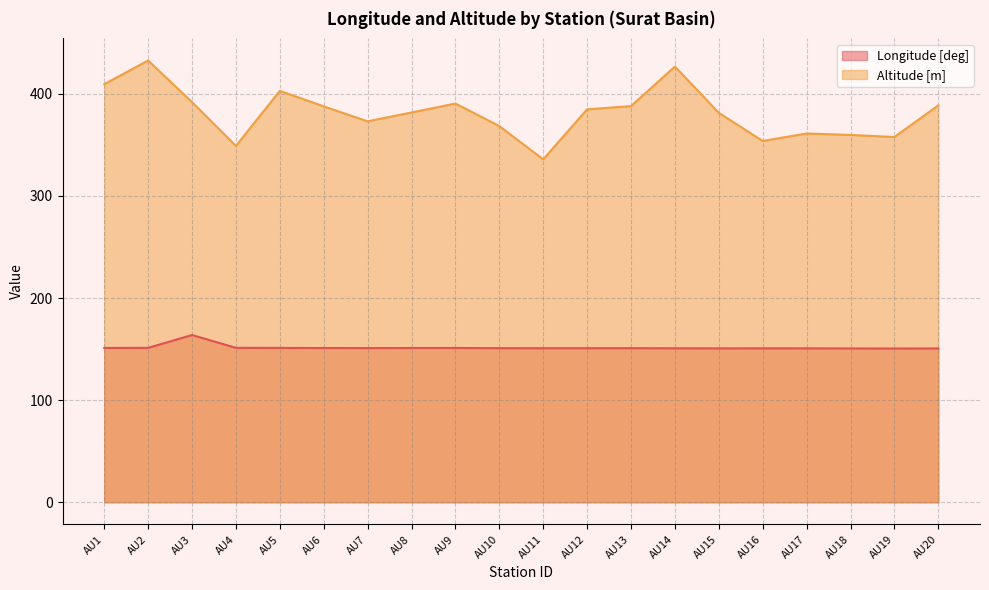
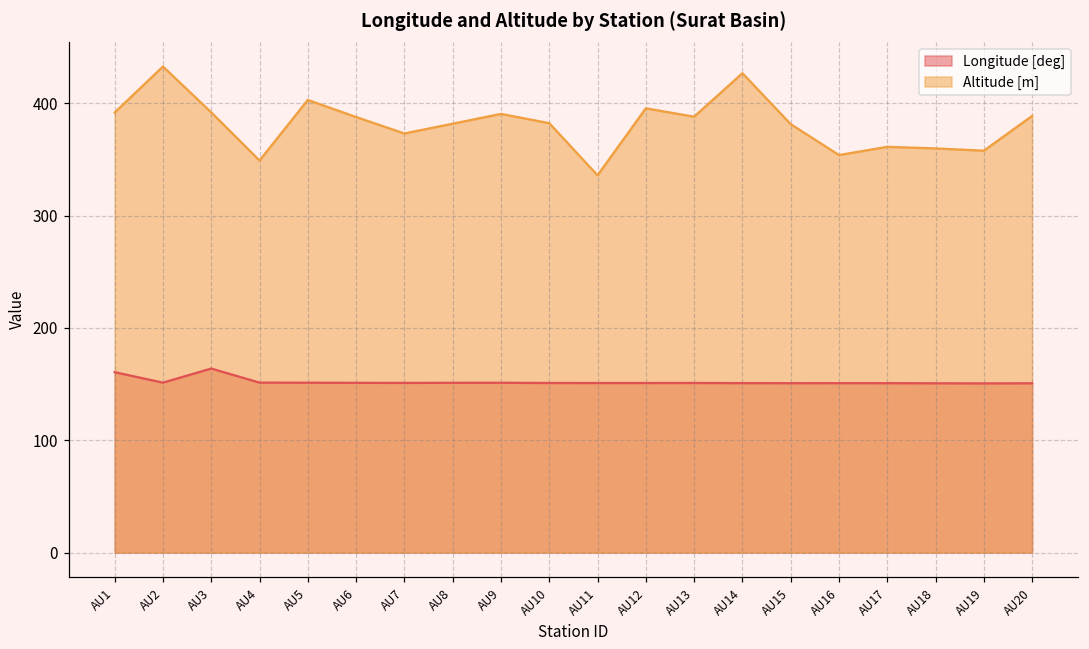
Longitude [deg], AU1: 151 -> 161
Altitude [m], AU1: 409 -> 392
Altitude [m], AU10: 368 -> 382
Altitude [m], AU12: 385 -> 395
